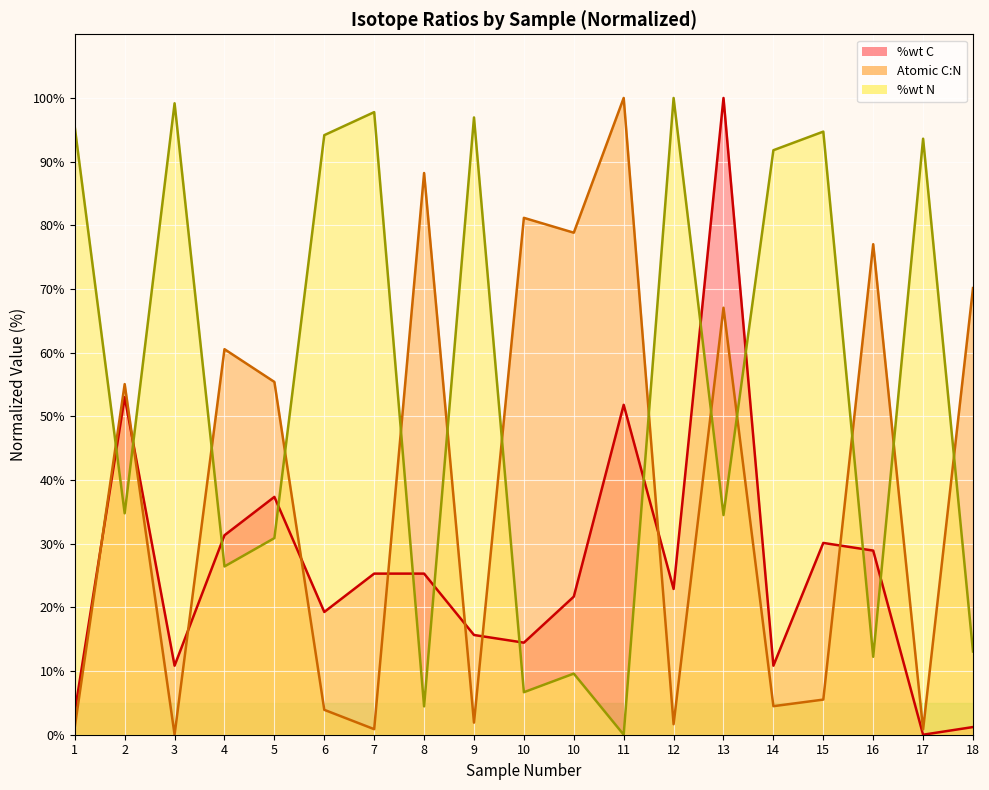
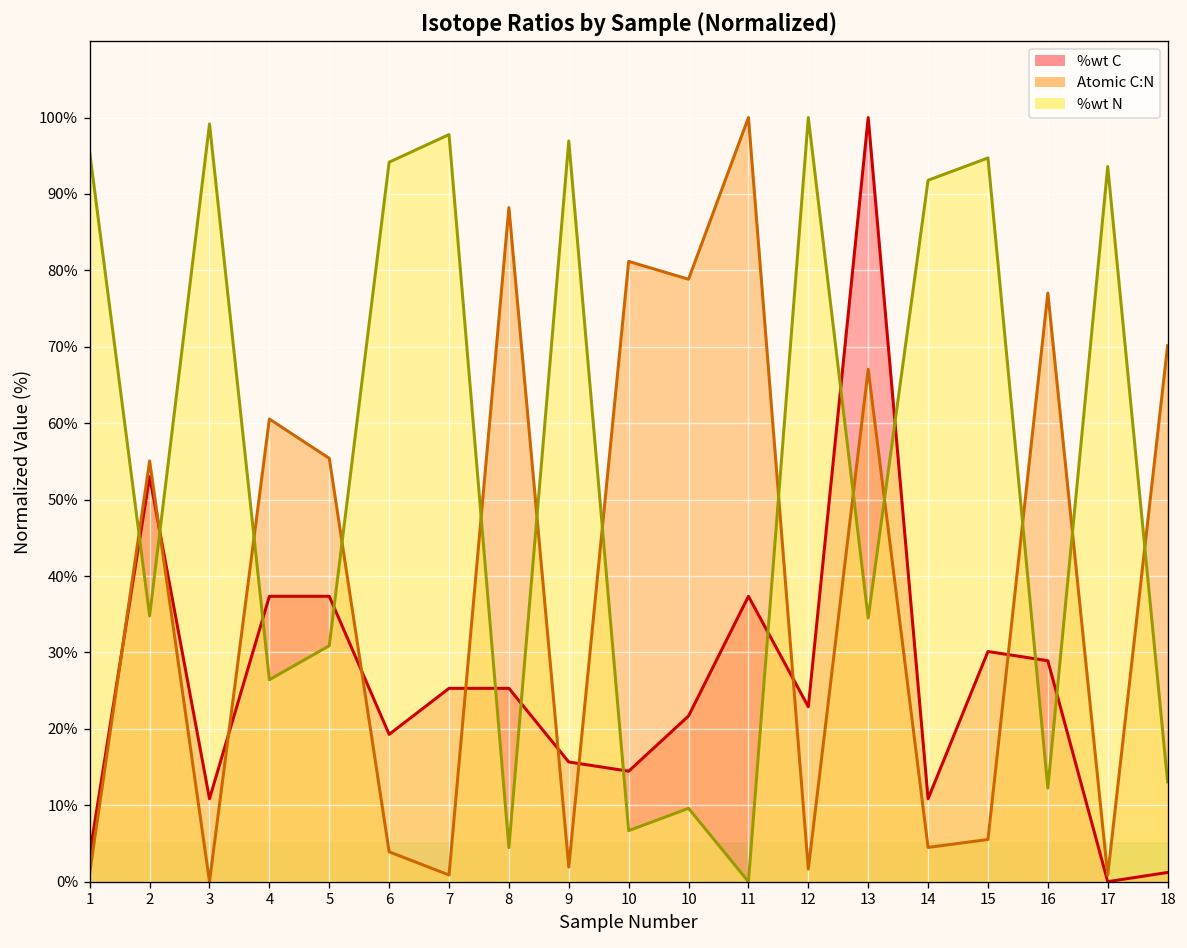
%wt C, 4: 31% -> 37%
%wt C, 11: 52% -> 37%
